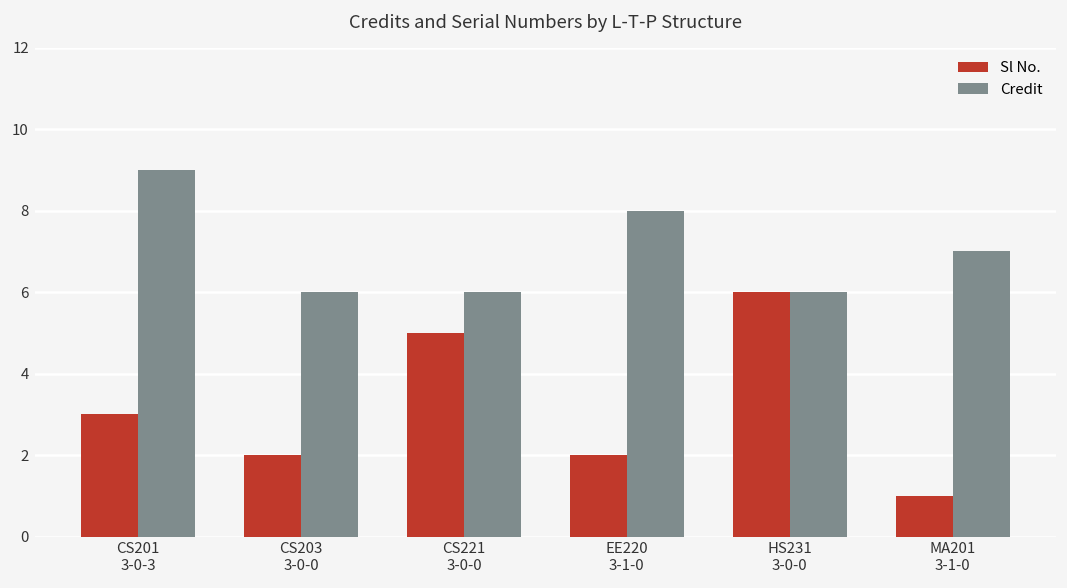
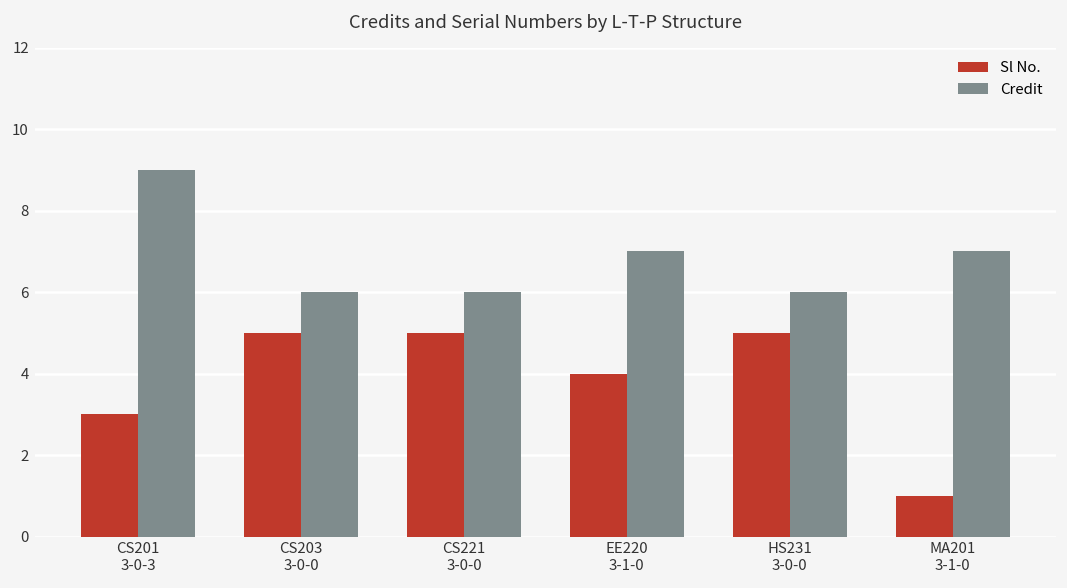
Sl No., CS203 3-0-0: 2 -> 5
Sl No., EE220 3-1-0: 2 -> 4
Credit, EE220 3-1-0: 8 -> 7
Sl No., HS231 3-0-0: 6 -> 5
